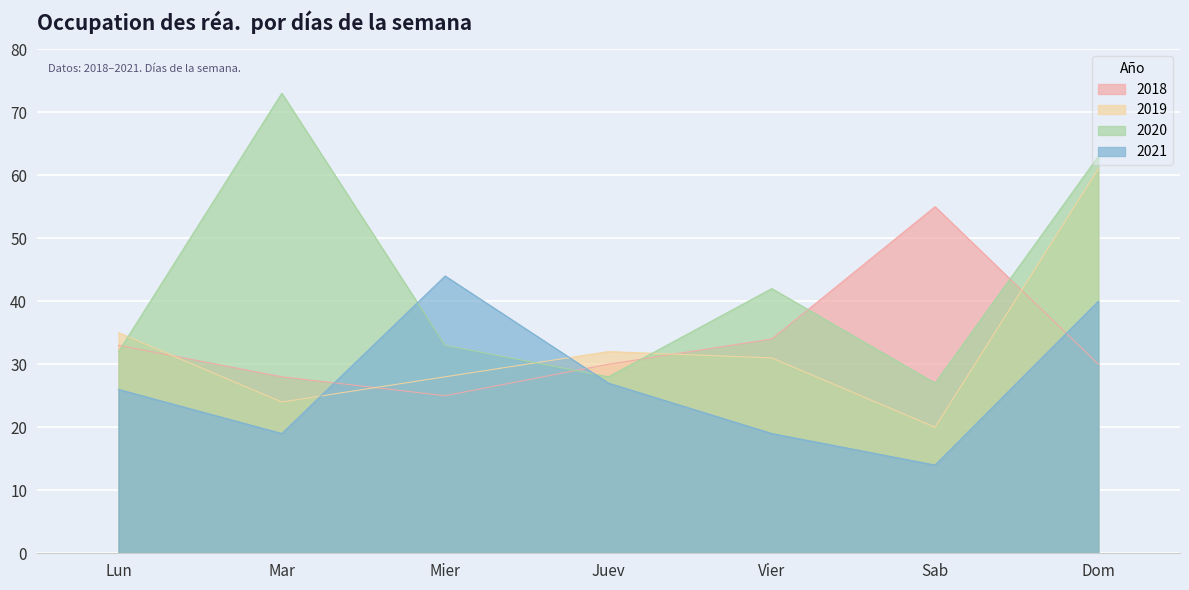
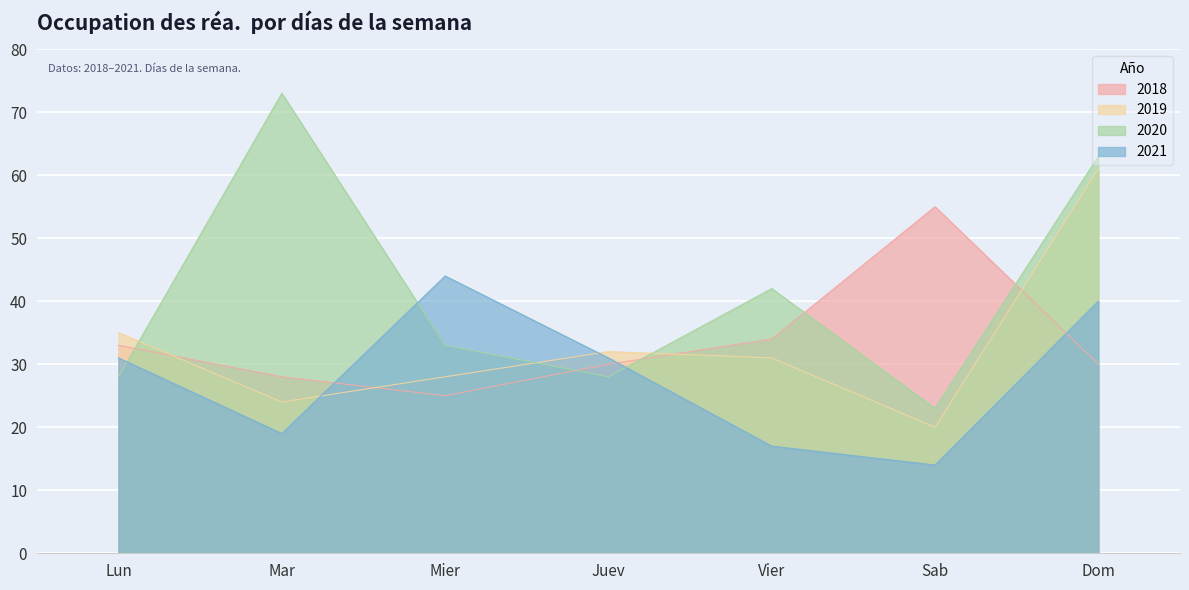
2020, Lun: 32 -> 28
2021, Lun: 26 -> 31
2021, Juev: 27 -> 31
2021, Vier: 19 -> 17
2020, Sab: 27 -> 23
